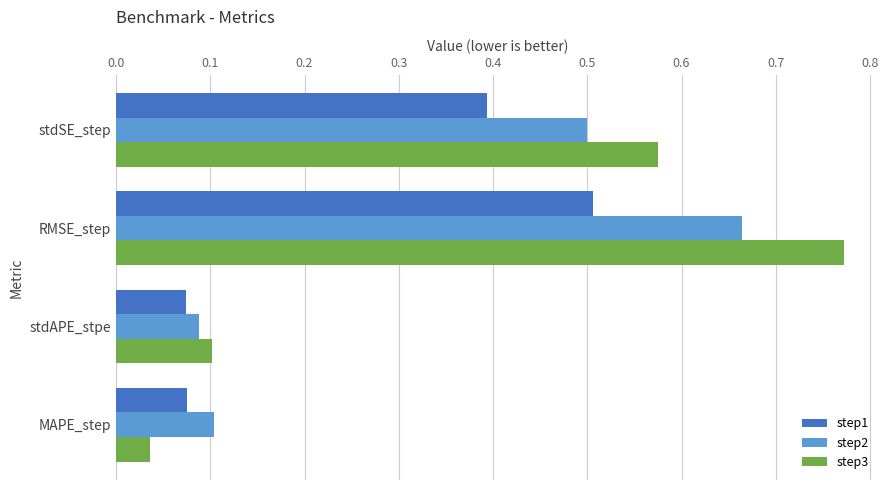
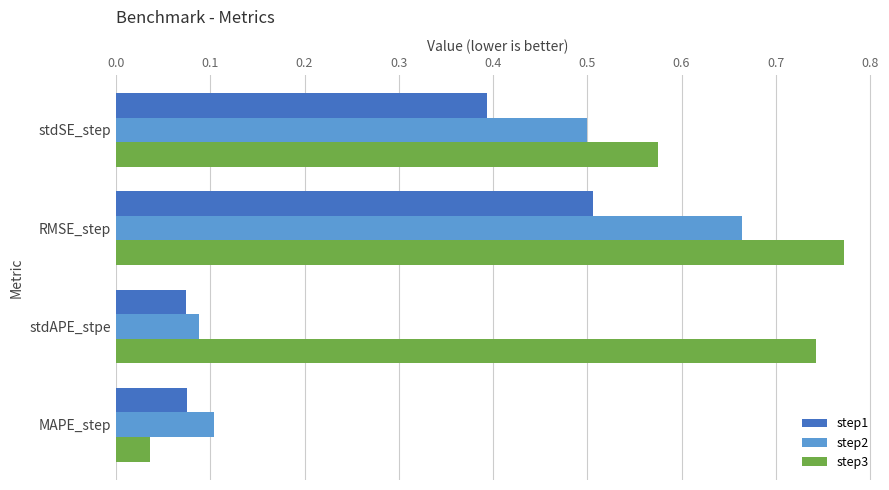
step3, stdAPE_stpe: 0.10 -> 0.74
